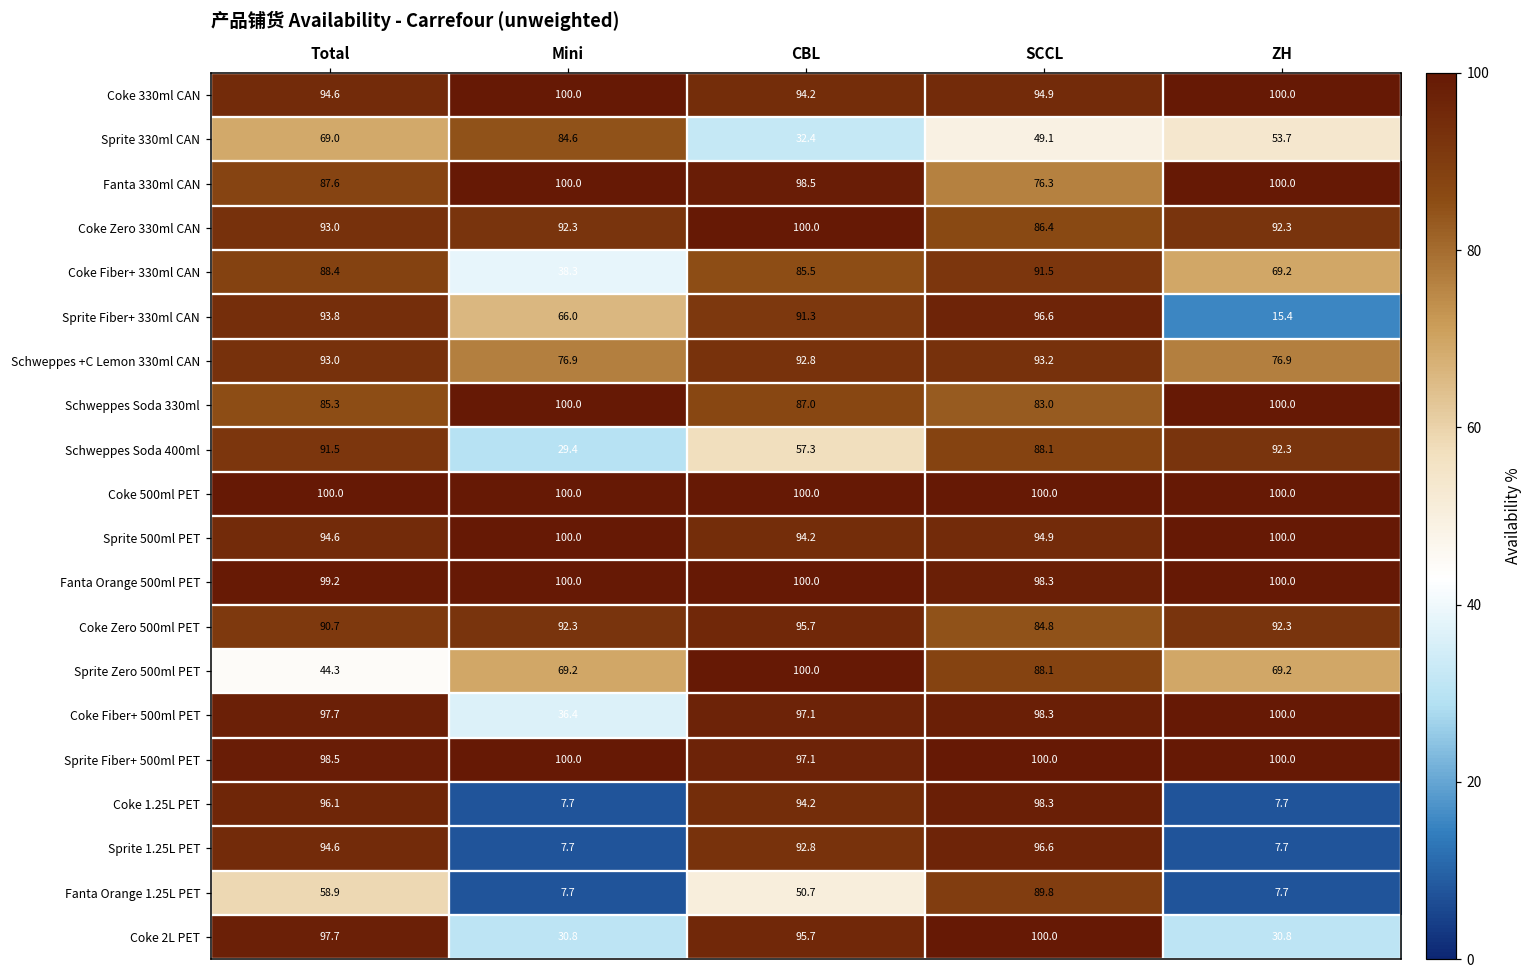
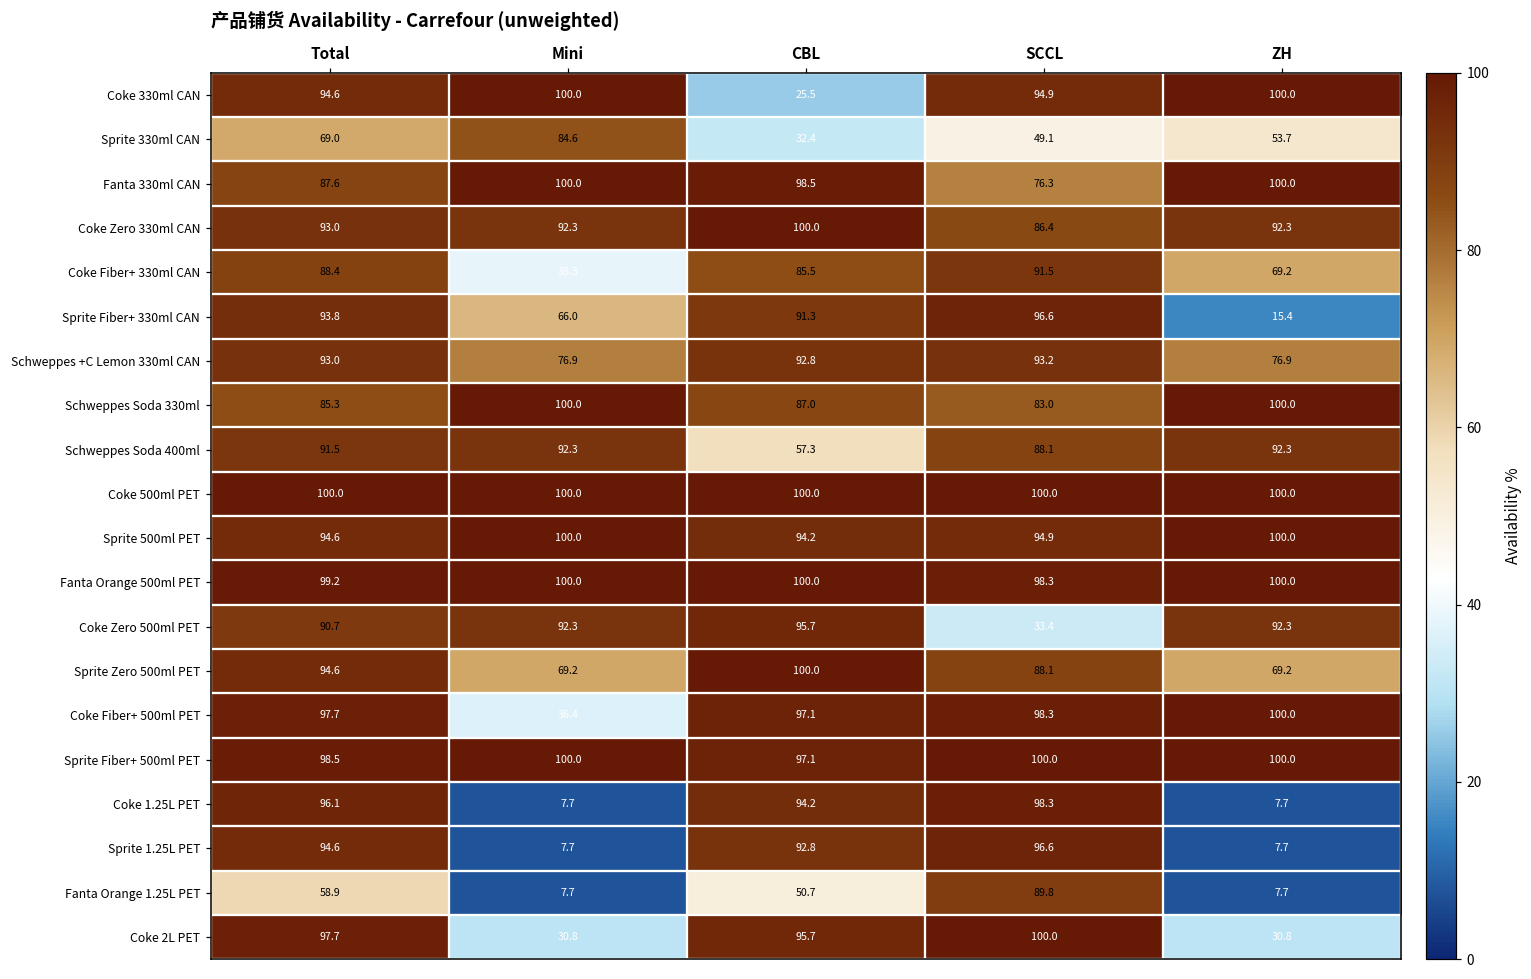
Coke 330ml CAN, CBL: 94.2 -> 25.5
Schweppes Soda 400ml, Mini: 29.4 -> 92.3
Coke Zero 500ml PET, SCCL: 84.8 -> 33.4
Sprite Zero 500ml PET, Total: 44.3 -> 94.6
